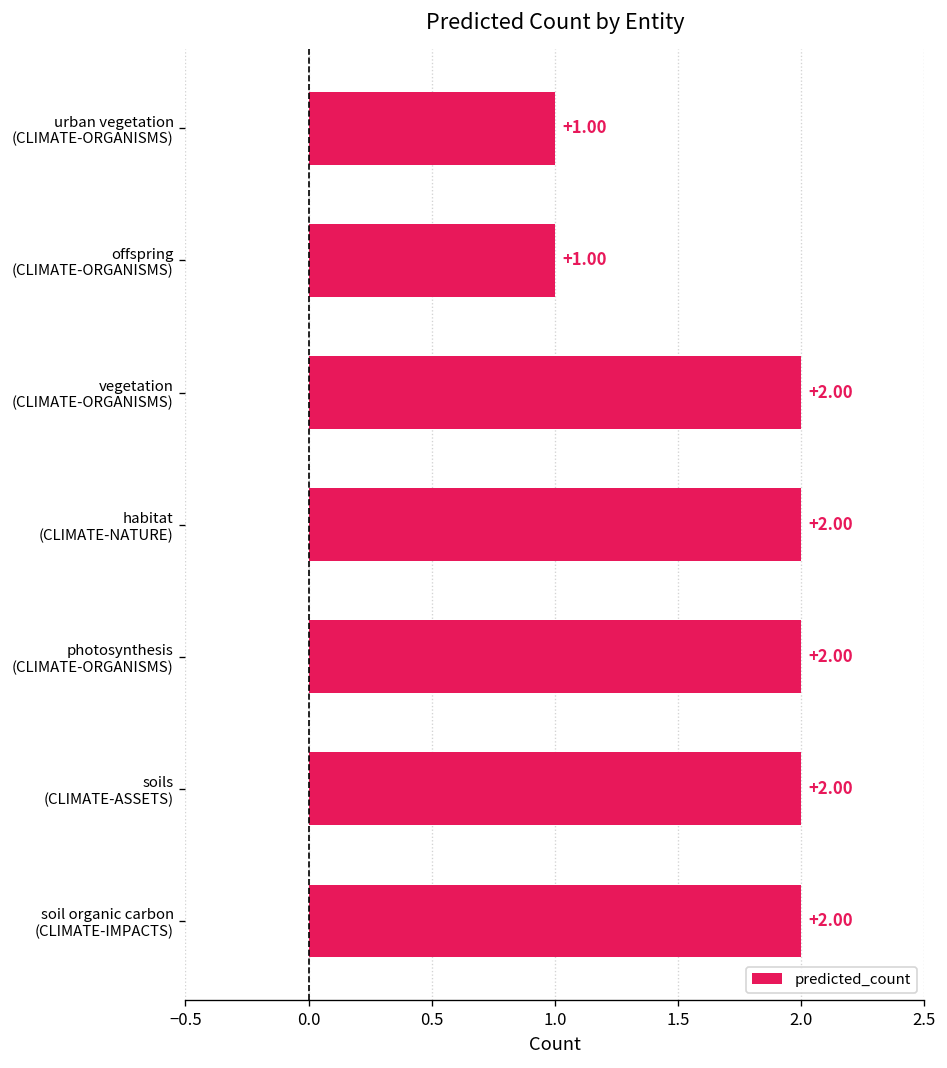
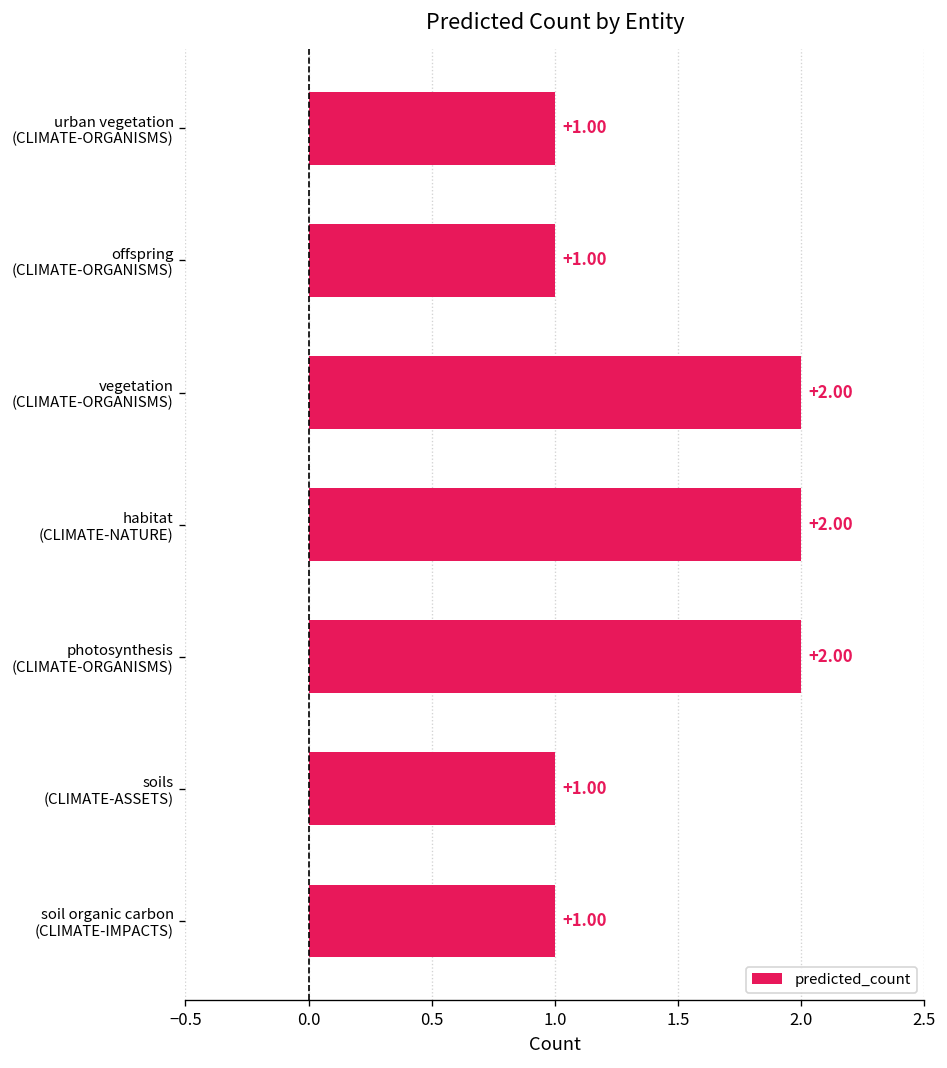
soils (CLIMATE-ASSETS): +2.00 -> +1.00
soil organic carbon (CLIMATE-IMPACTS): +2.00 -> +1.00
